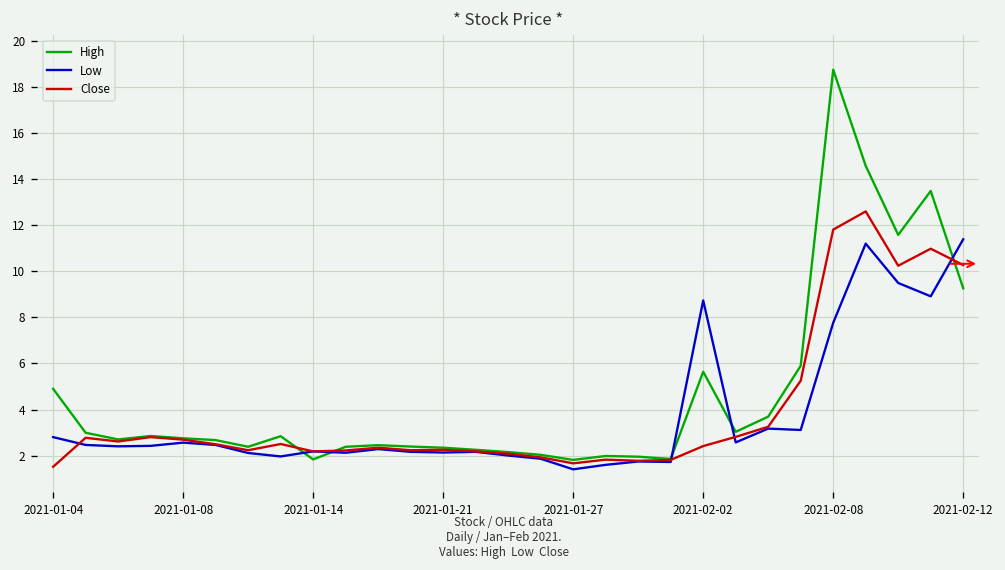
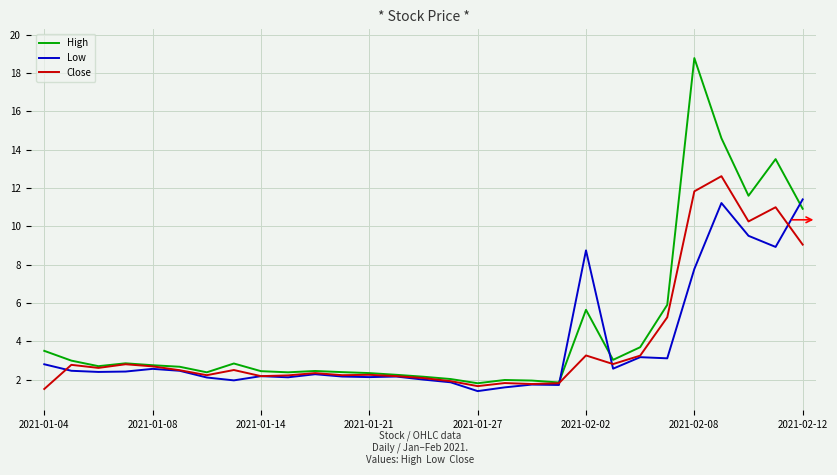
High, 2021-01-04: 4.9 -> 3.5
High, 2021-01-14: 1.8 -> 2.4
Close, 2021-02-02: 2.4 -> 3.3
High, 2021-02-12: 9.3 -> 10.9
Close, 2021-02-12: 10.3 -> 9.0
